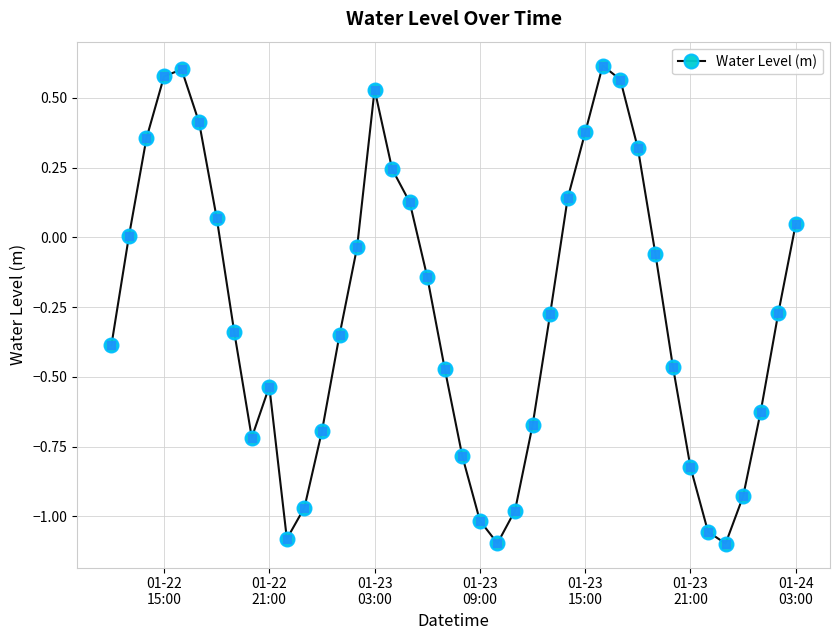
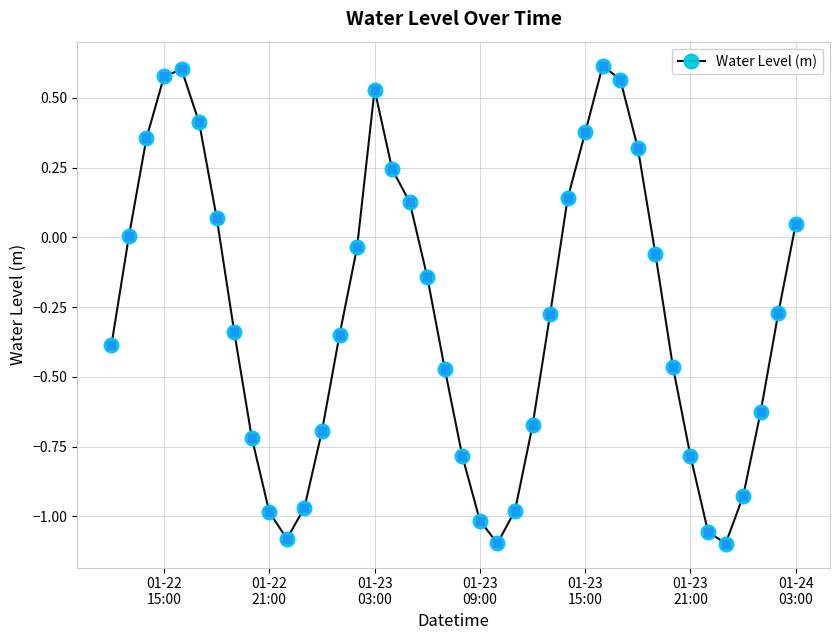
01-22 21:00: -0.53 -> -0.98
01-23 21:00: -0.82 -> -0.78
